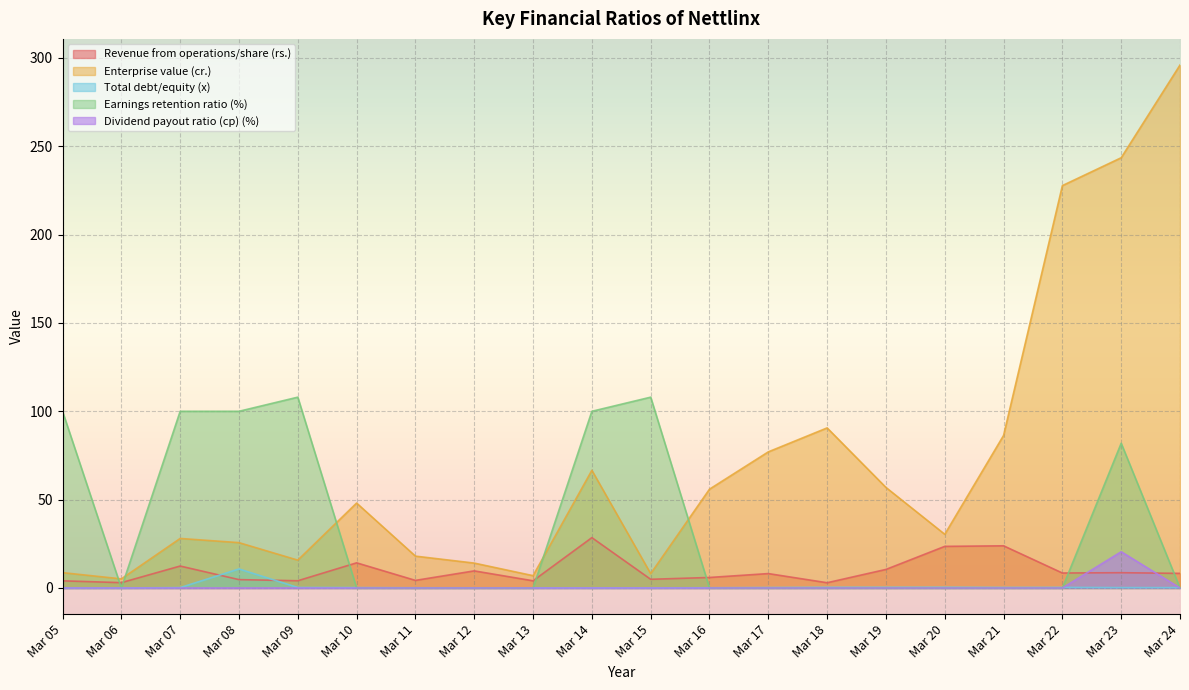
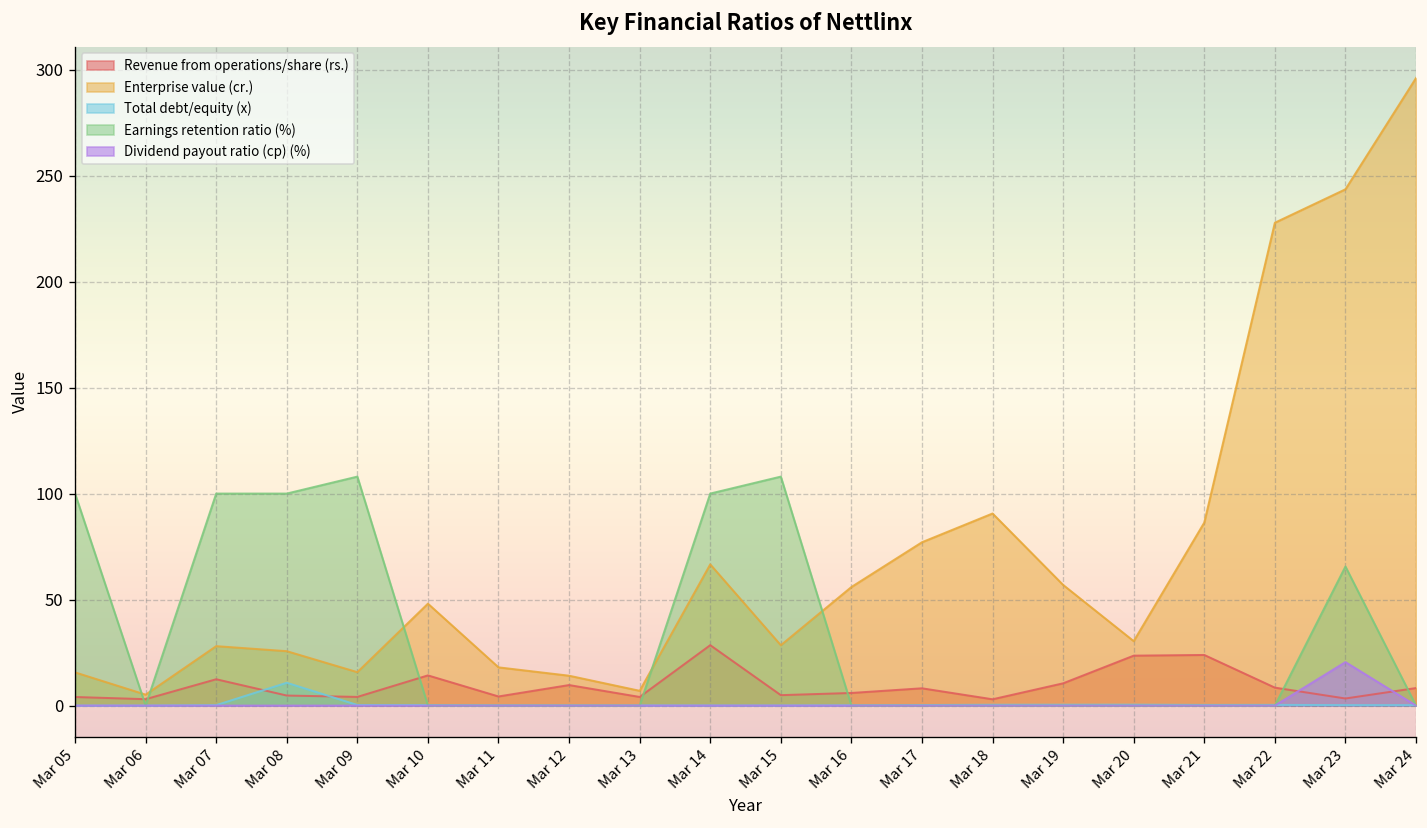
Enterprise value (cr.), Mar 05: 9 -> 16
Enterprise value (cr.), Mar 15: 8 -> 28
Revenue from operations/share (rs.), Mar 23: 9 -> 3
Earnings retention ratio (%), Mar 23: 82 -> 66
